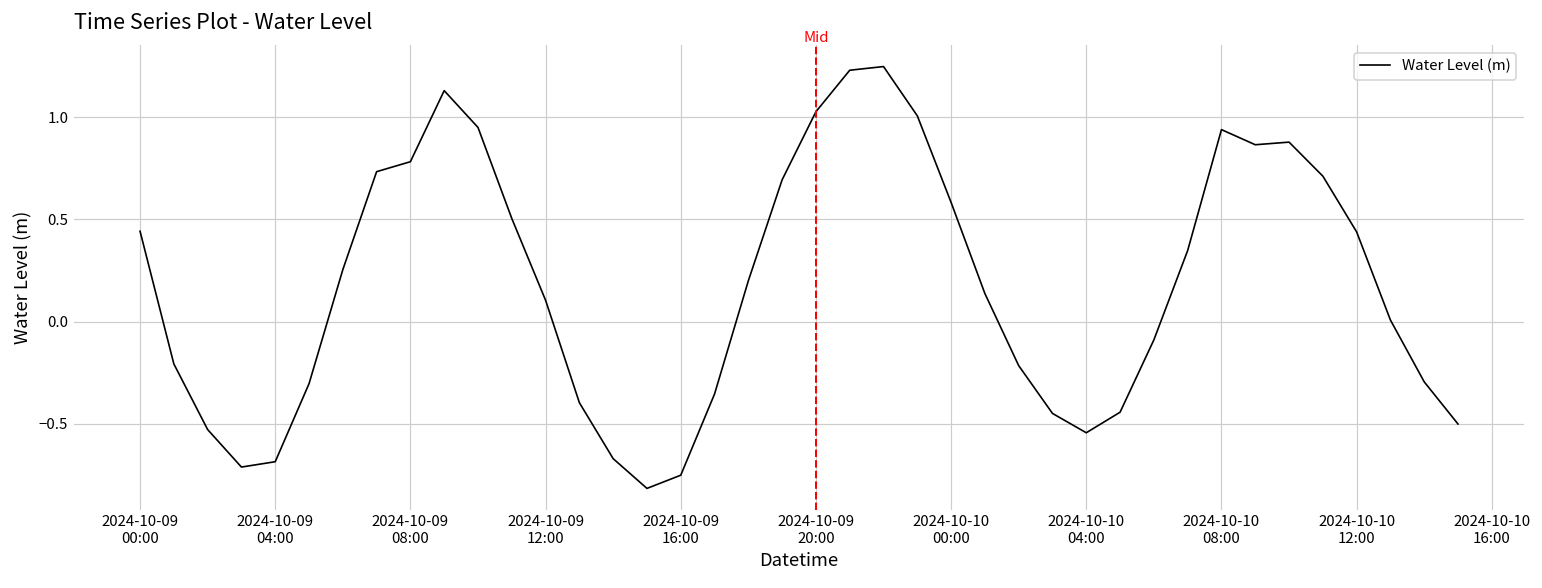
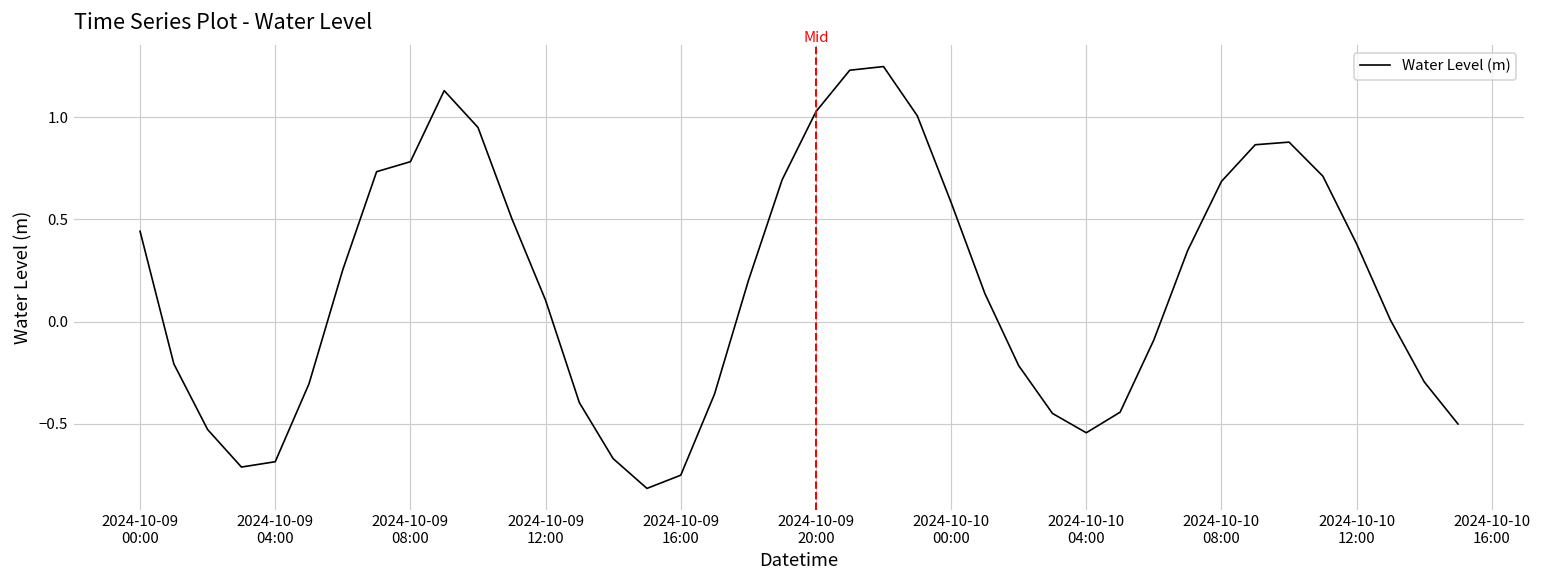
2024-10-10 08:00: 0.94 -> 0.69
2024-10-10 12:00: 0.44 -> 0.38
